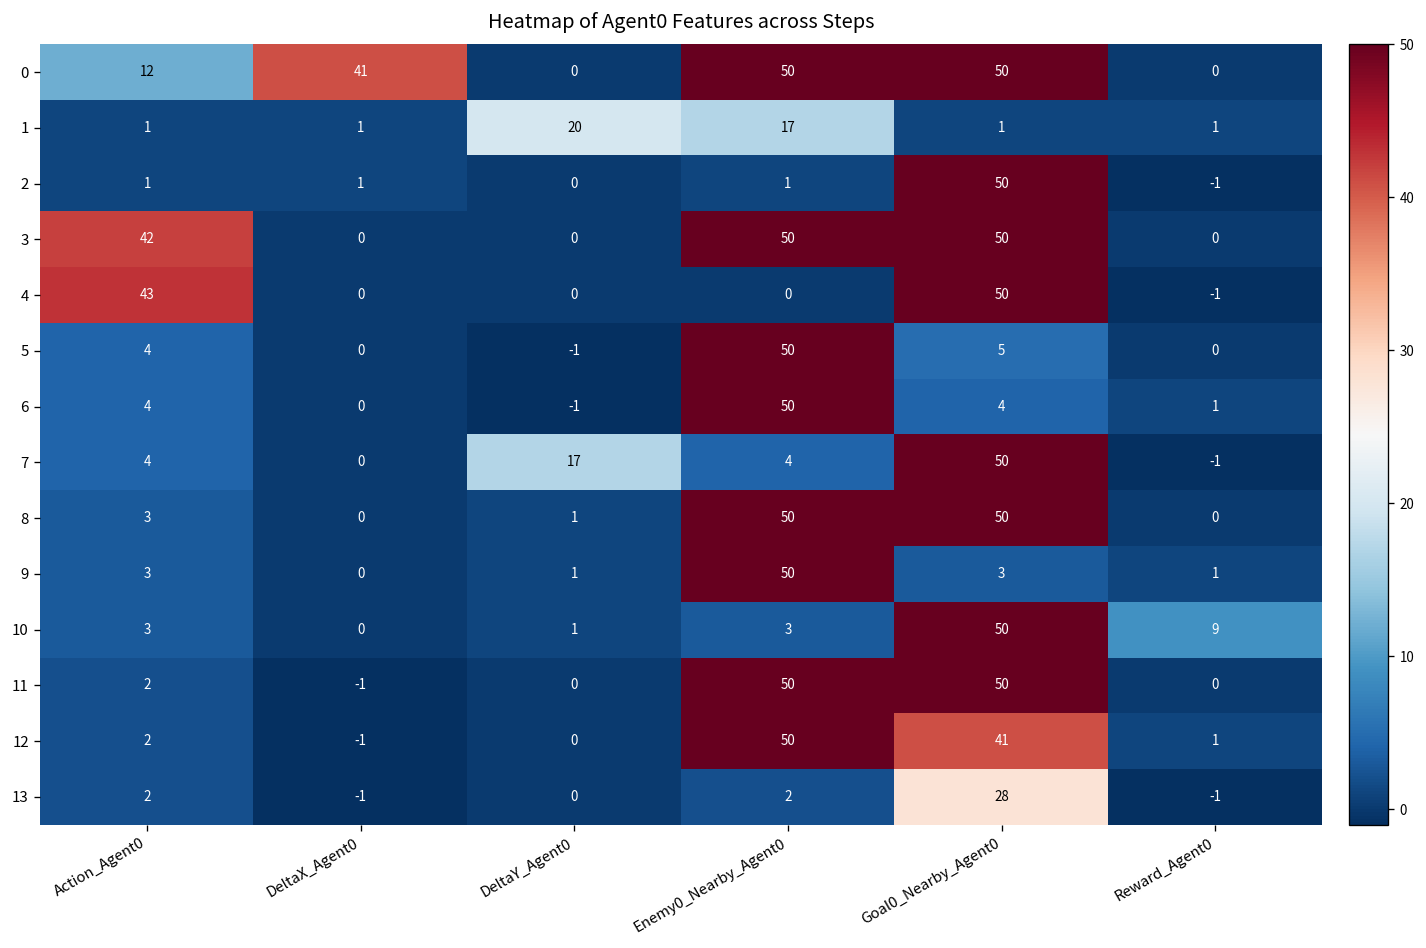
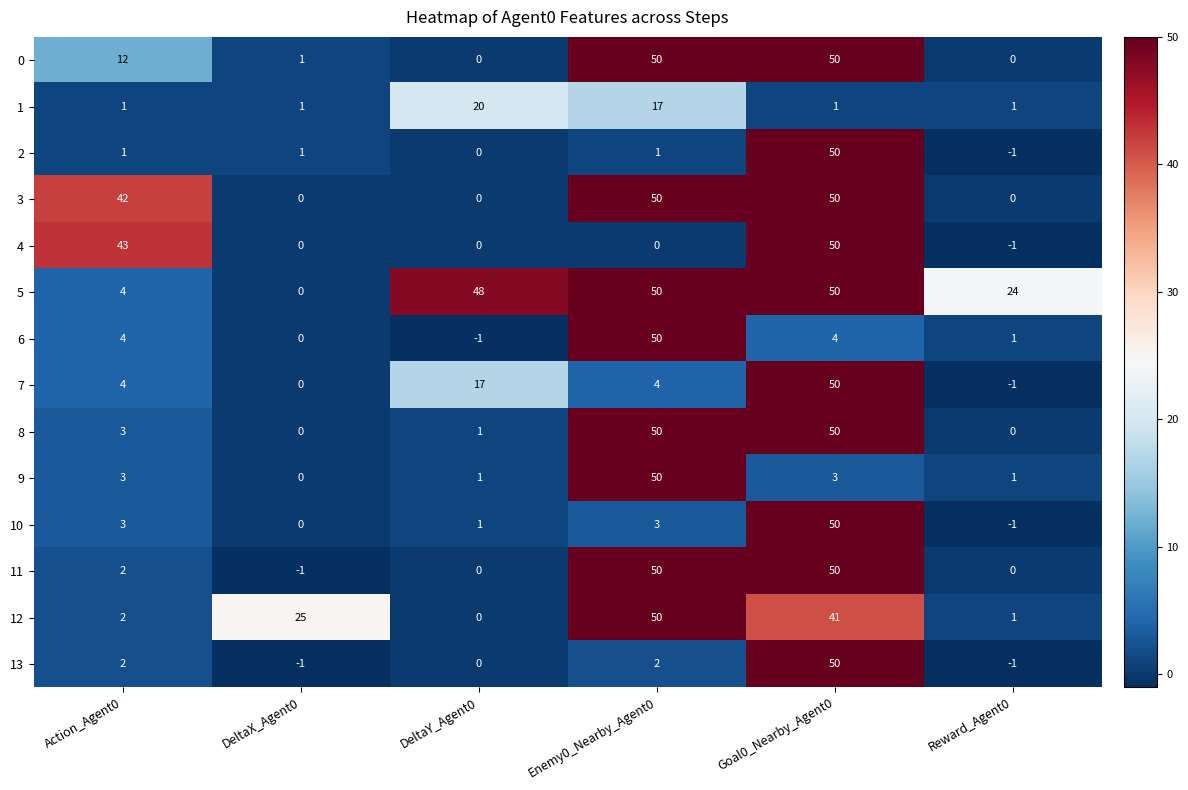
0, DeltaX_Agent0: 41 -> 1
5, DeltaY_Agent0: -1 -> 48
5, Goal0_Nearby_Agent0: 5 -> 50
5, Reward_Agent0: 0 -> 24
10, Reward_Agent0: 9 -> -1
12, DeltaX_Agent0: -1 -> 25
13, Goal0_Nearby_Agent0: 28 -> 50
